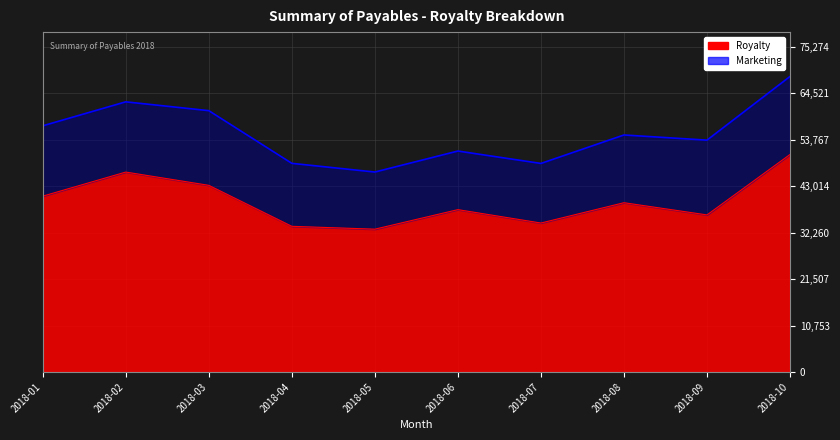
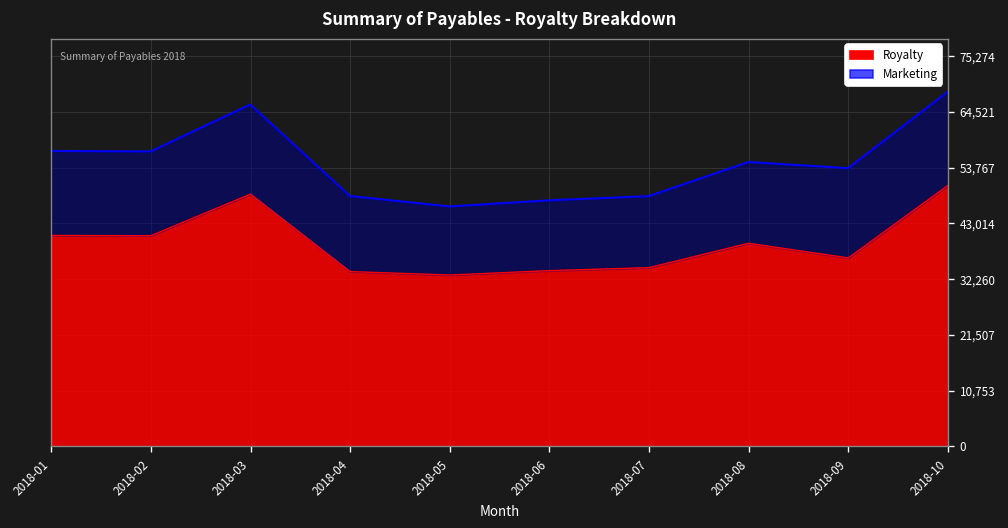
Royalty, 2018-02: 46,000 -> 41,000
Royalty, 2018-03: 43,000 -> 49,000
Royalty, 2018-06: 38,000 -> 34,000
